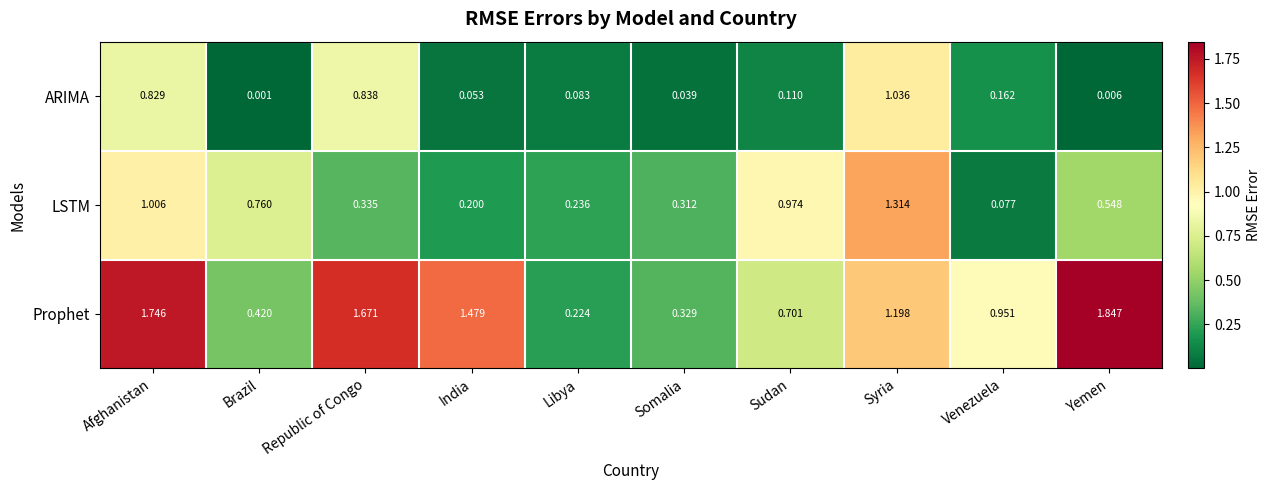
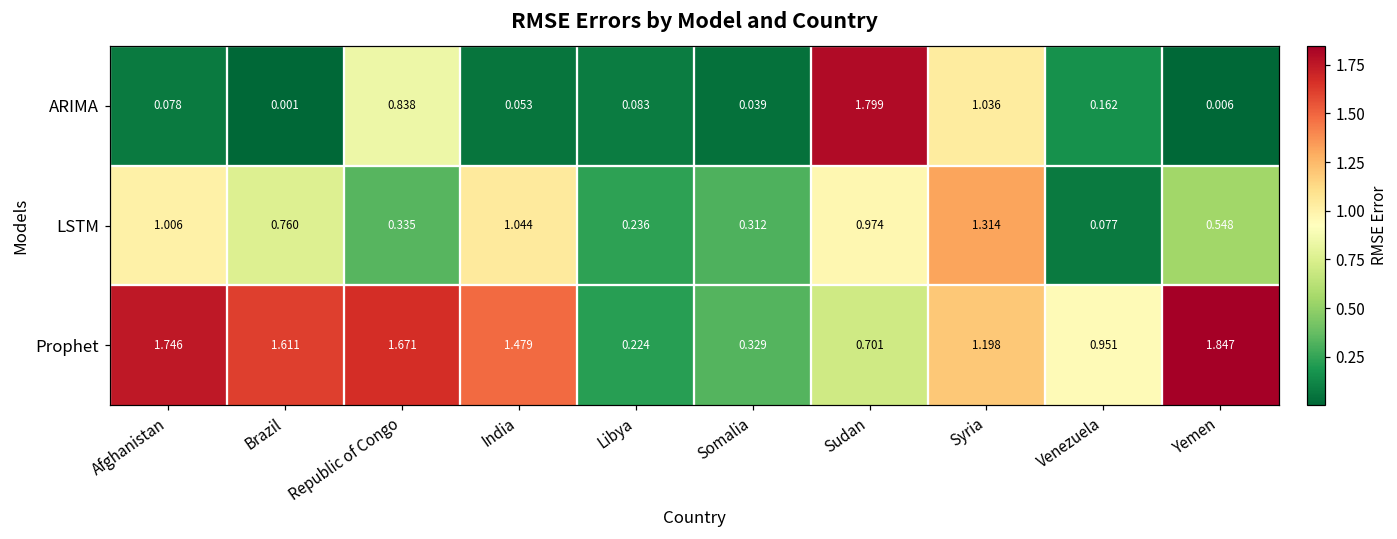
ARIMA, Afghanistan: 0.829 -> 0.078
ARIMA, Sudan: 0.110 -> 1.799
LSTM, India: 0.200 -> 1.044
Prophet, Brazil: 0.420 -> 1.611
